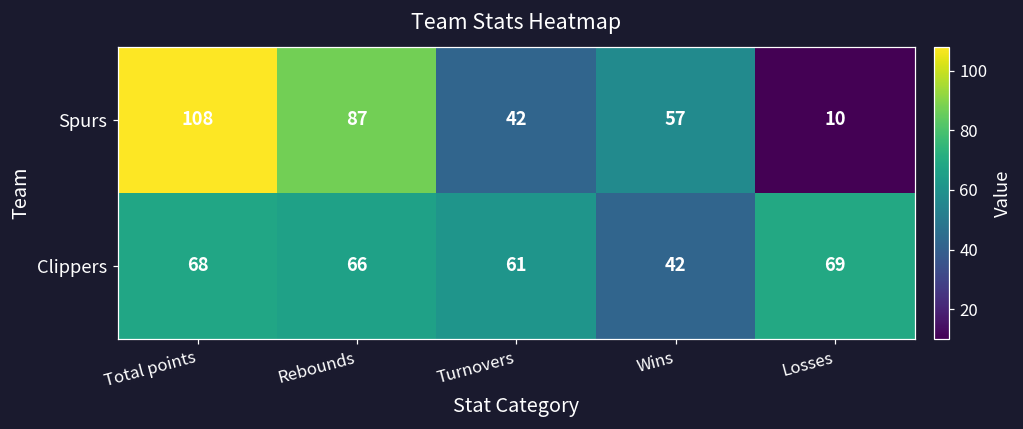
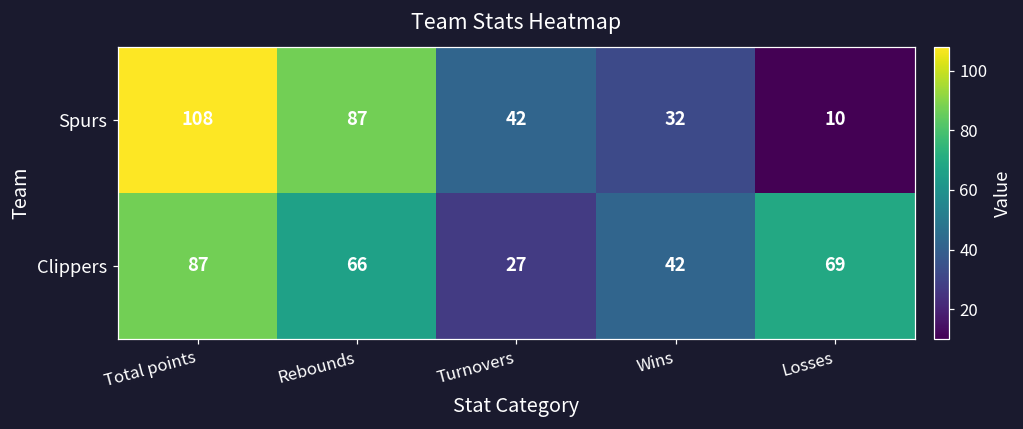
Spurs, Wins: 57 -> 32
Clippers, Total points: 68 -> 87
Clippers, Turnovers: 61 -> 27
